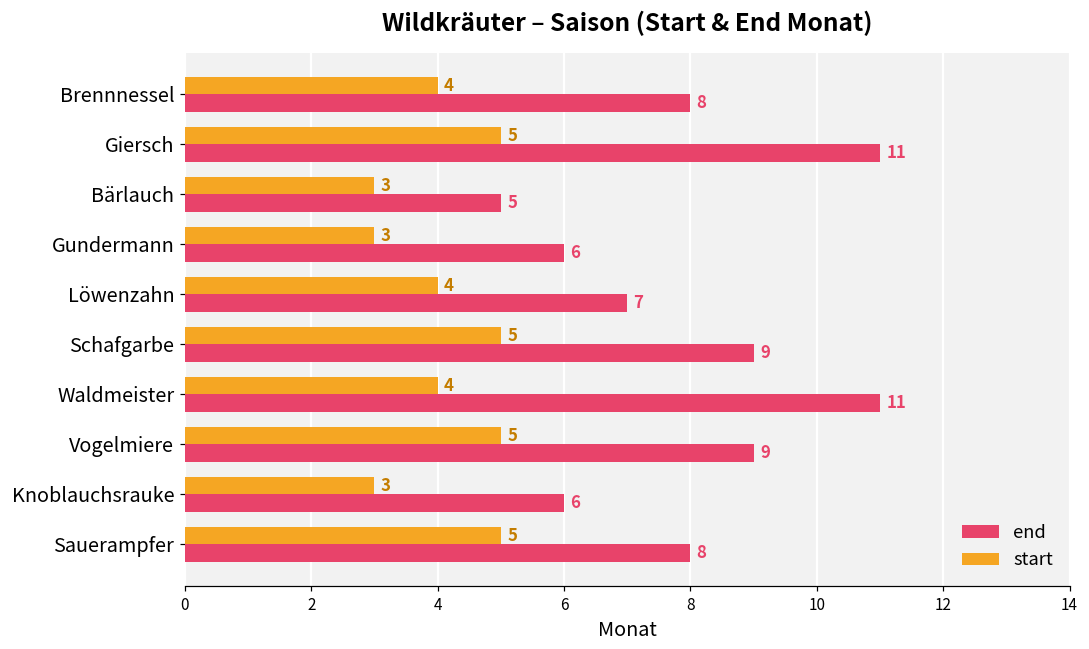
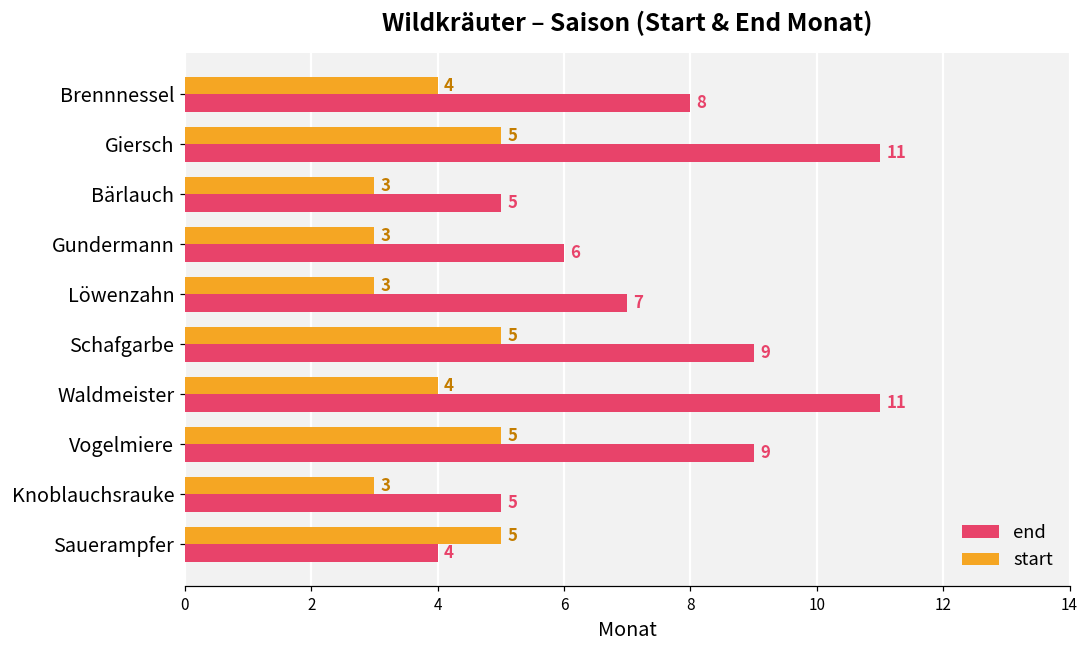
start, Löwenzahn: 4 -> 3
end, Knoblauchsrauke: 6 -> 5
end, Sauerampfer: 8 -> 4
